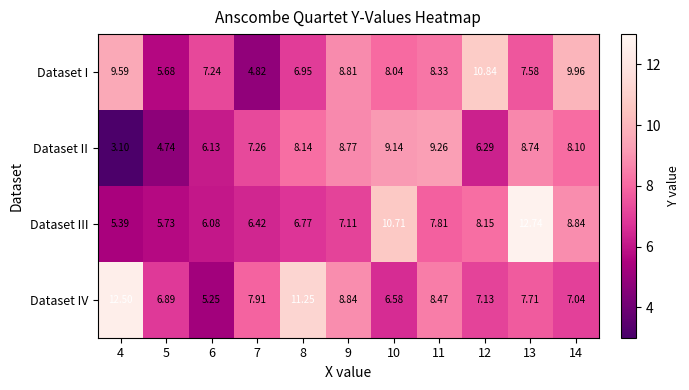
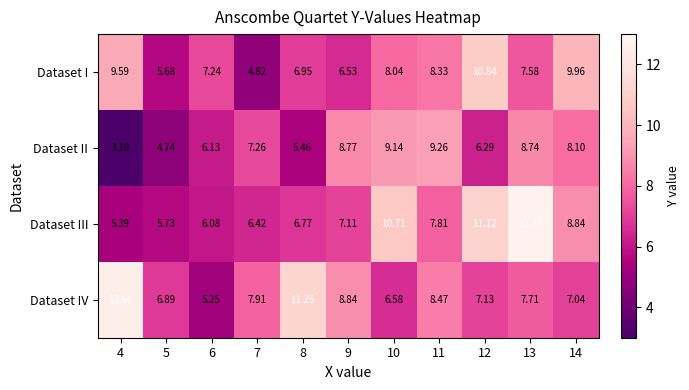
Dataset I, 9: 8.81 -> 6.53
Dataset II, 8: 8.14 -> 5.46
Dataset III, 12: 8.15 -> 11.12
